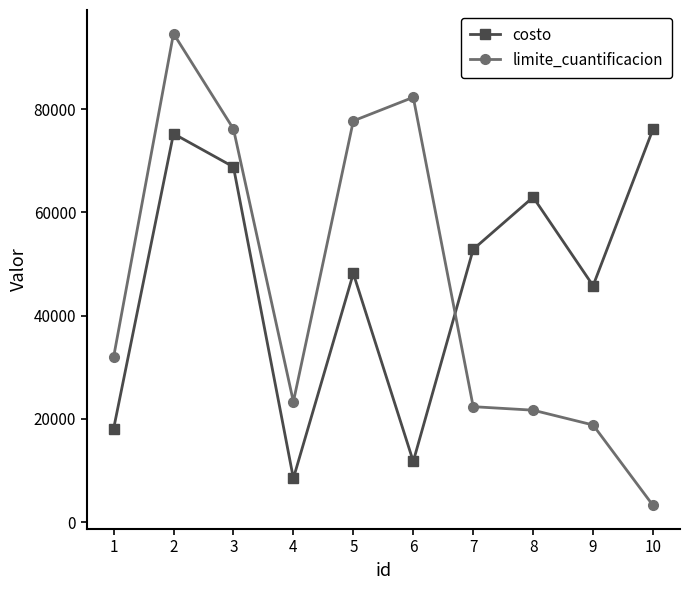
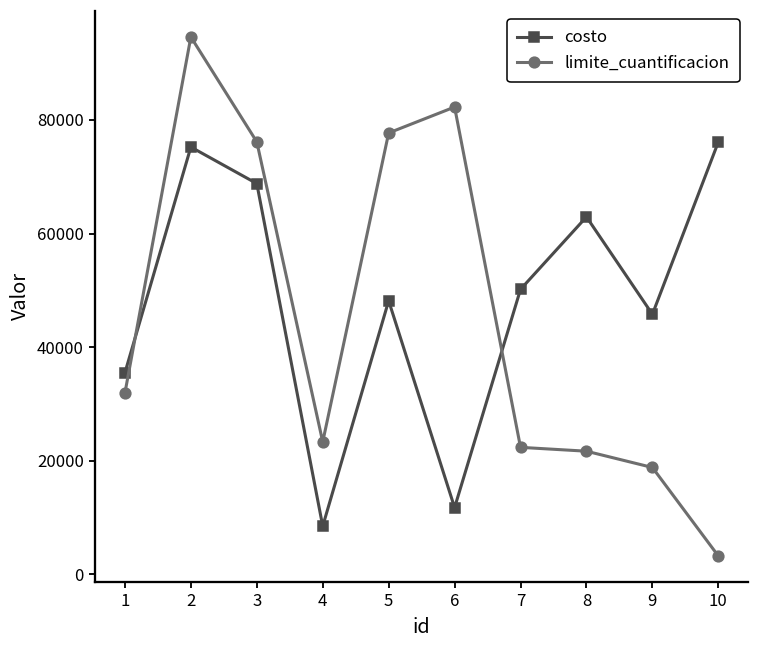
costo, 1: 18000 -> 35000
costo, 7: 53000 -> 50000
